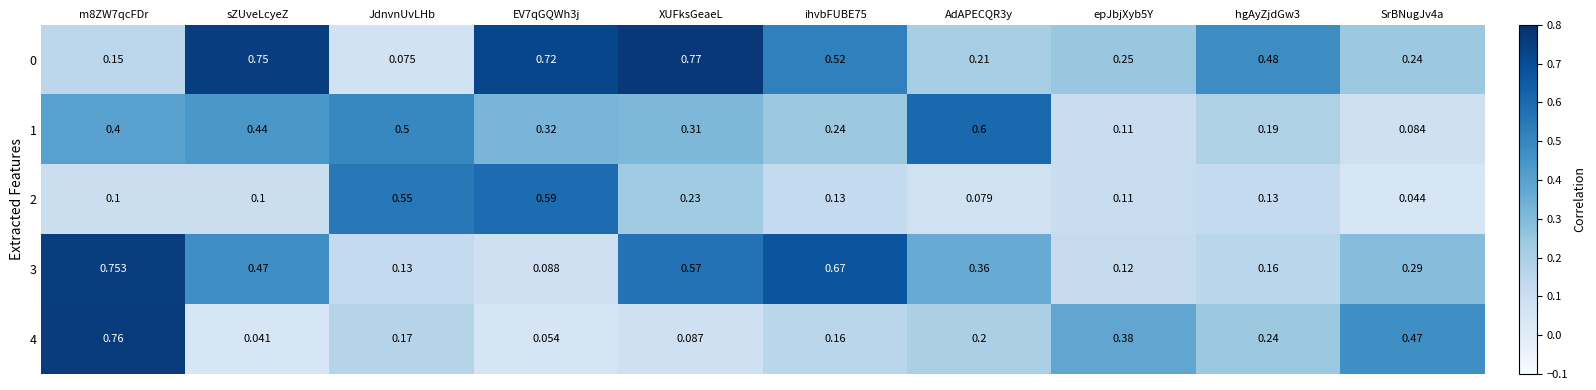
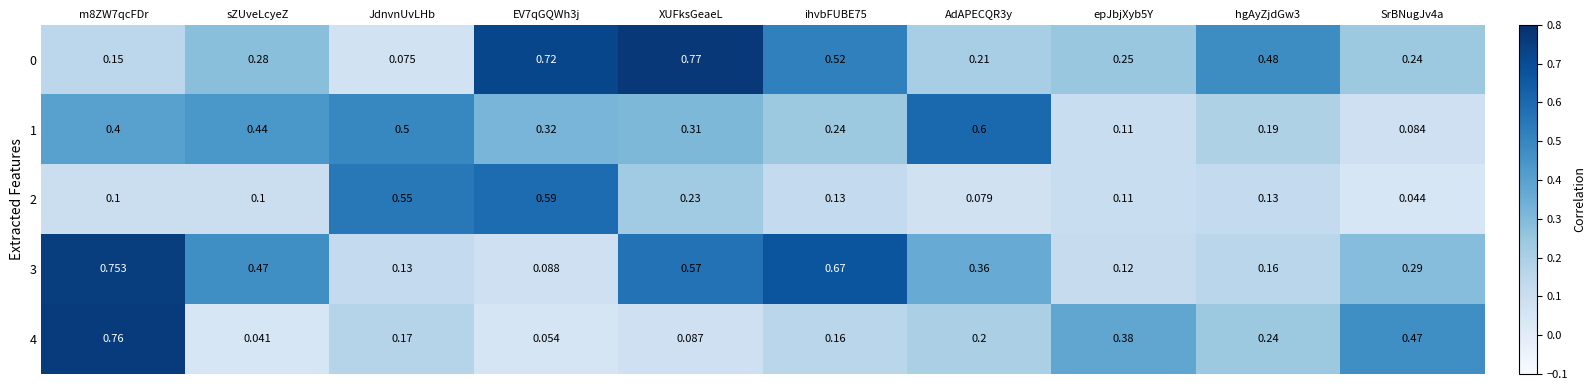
0, sZUveLcyeZ: 0.75 -> 0.28
